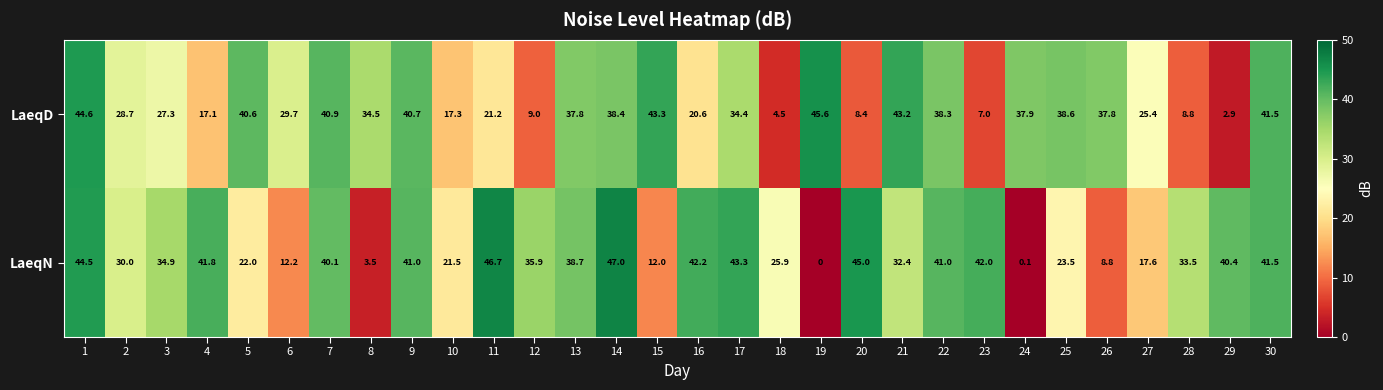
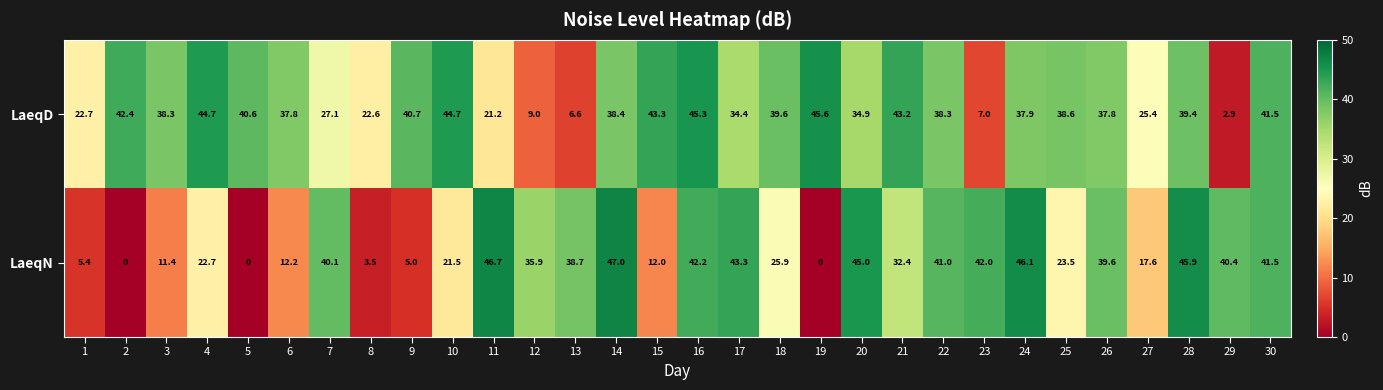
LaeqD, 1: 44.6 -> 22.7
LaeqD, 2: 28.7 -> 42.4
LaeqD, 3: 27.3 -> 38.3
LaeqD, 4: 17.1 -> 44.7
LaeqD, 6: 29.7 -> 37.8
LaeqD, 7: 40.9 -> 27.1
LaeqD, 8: 34.5 -> 22.6
LaeqD, 10: 17.3 -> 44.7
LaeqD, 13: 37.8 -> 6.6
LaeqD, 16: 20.6 -> 45.3
LaeqD, 18: 4.5 -> 39.6
LaeqD, 20: 8.4 -> 34.9
LaeqD, 28: 8.8 -> 39.4
LaeqN, 1: 44.5 -> 5.4
LaeqN, 2: 30.0 -> 0
LaeqN, 3: 34.9 -> 11.4
LaeqN, 4: 41.8 -> 22.7
LaeqN, 5: 22.0 -> 0
LaeqN, 9: 41.0 -> 5.0
LaeqN, 24: 0.1 -> 46.1
LaeqN, 26: 8.8 -> 39.6
LaeqN, 28: 33.5 -> 45.9
